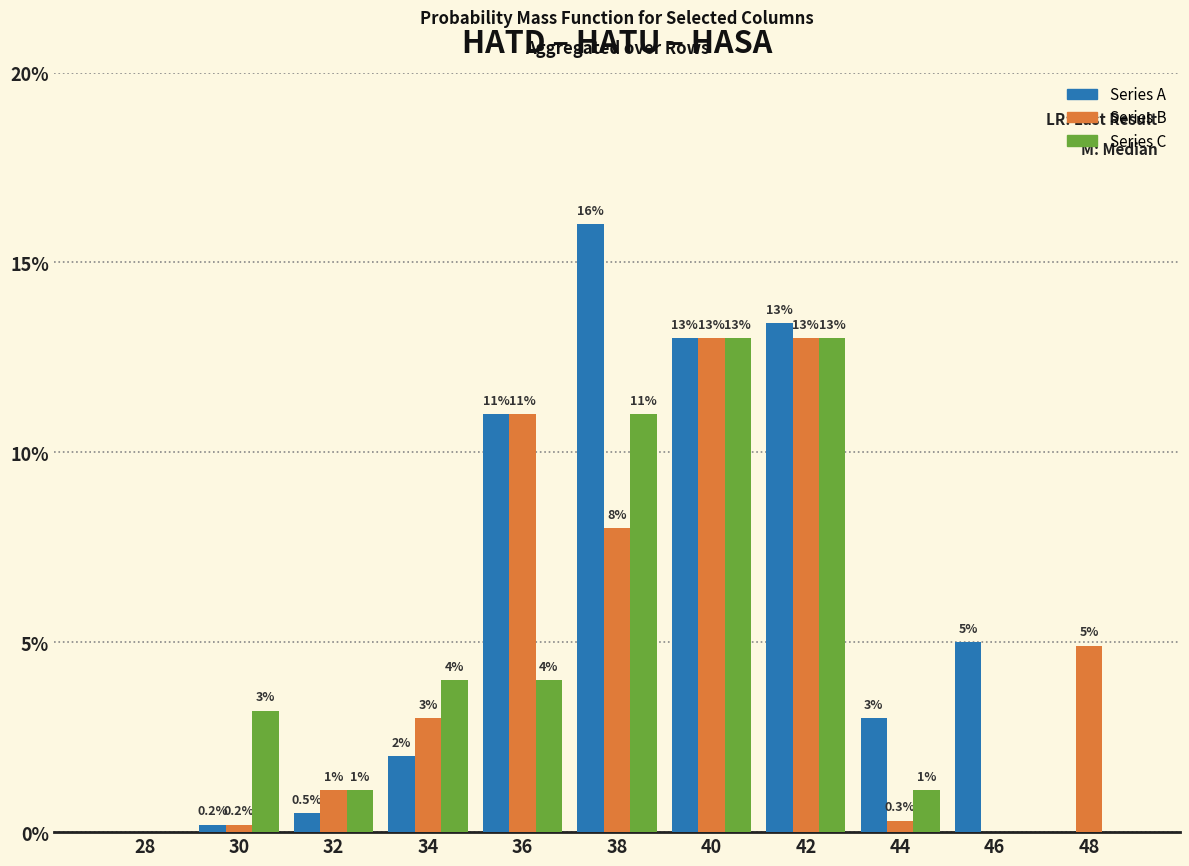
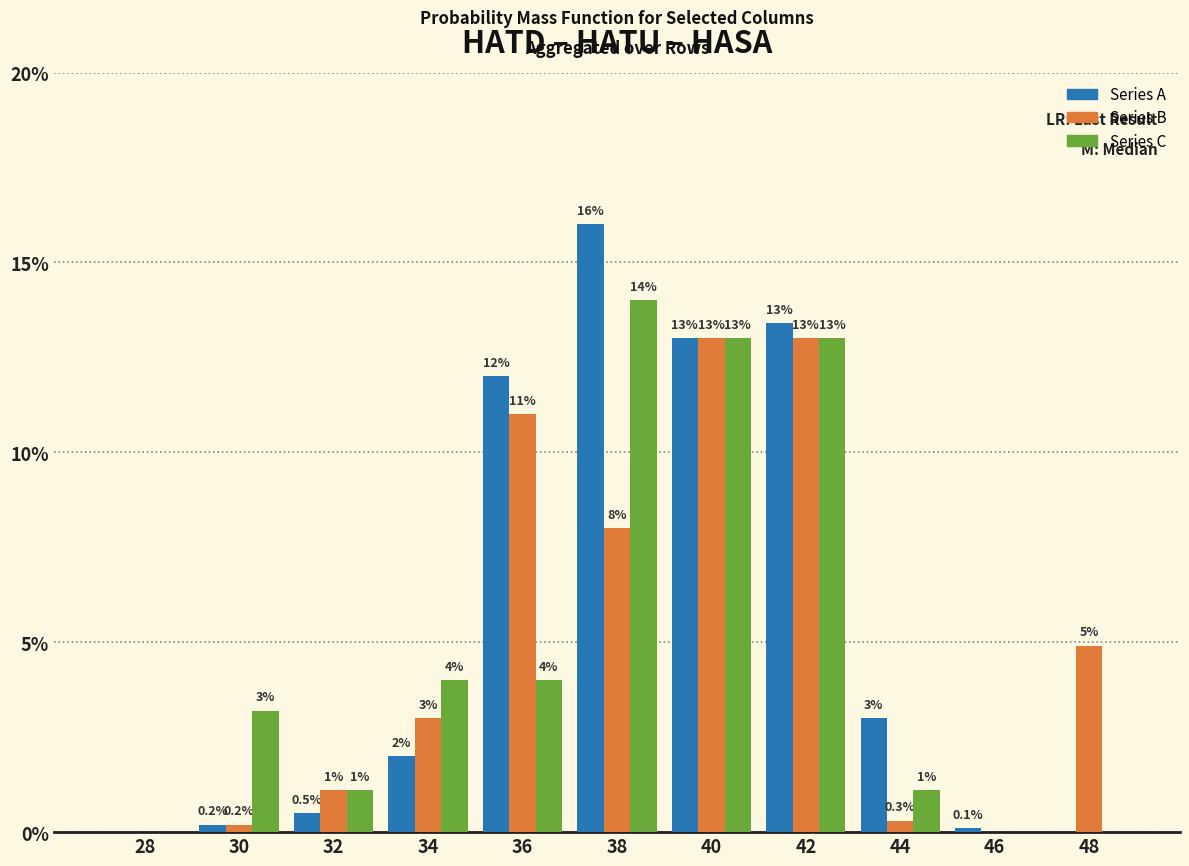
Series A, 36: 11% -> 12%
Series C, 38: 11% -> 14%
Series A, 46: 5% -> 0.1%
